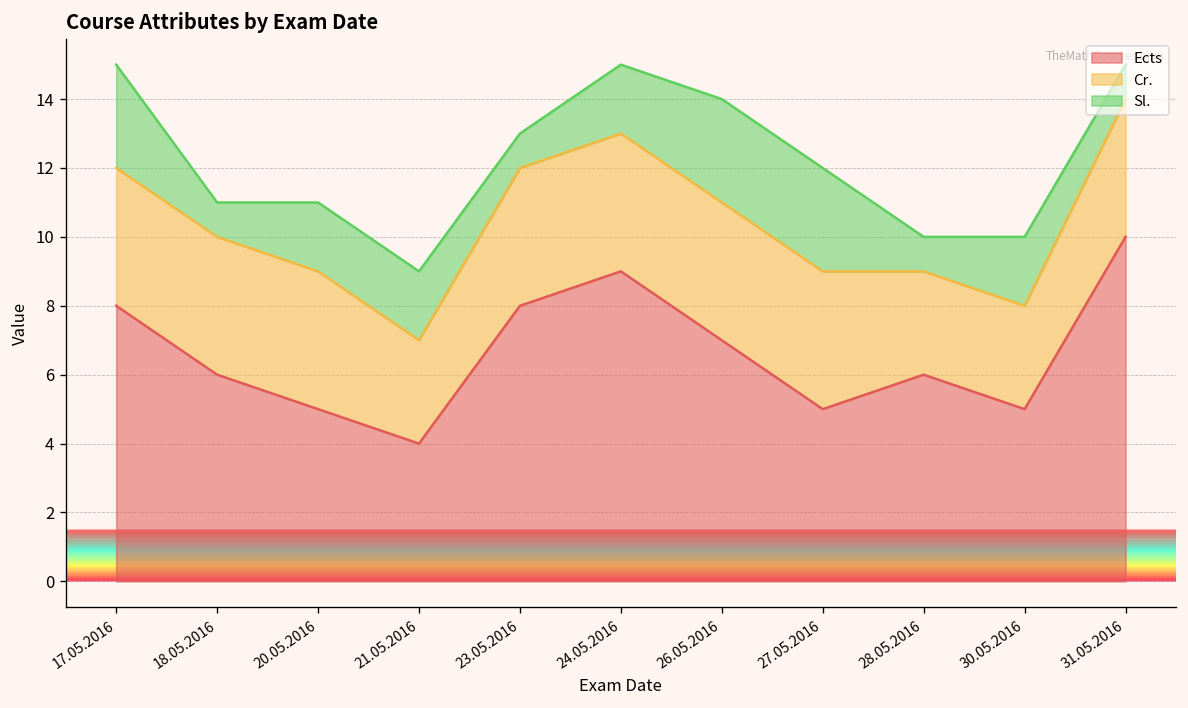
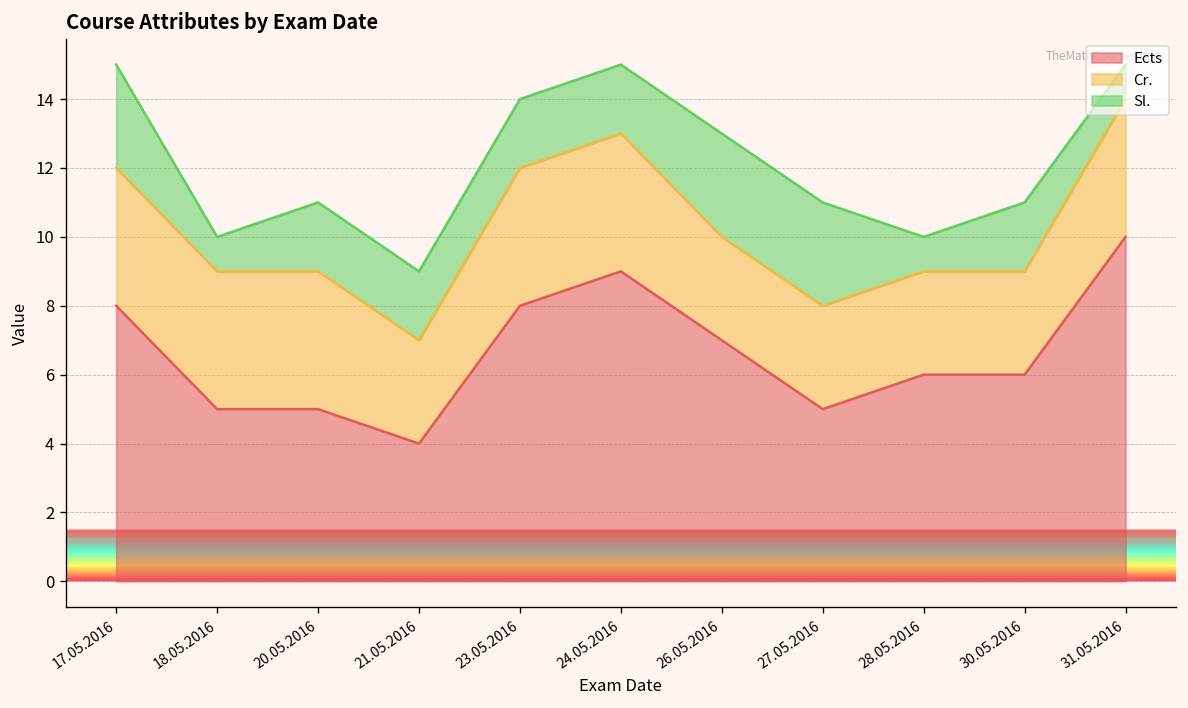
Ects, 18.05.2016: 6 -> 5
Sl., 23.05.2016: 1 -> 2
Cr., 26.05.2016: 4 -> 3
Cr., 27.05.2016: 4 -> 3
Ects, 30.05.2016: 5 -> 6
